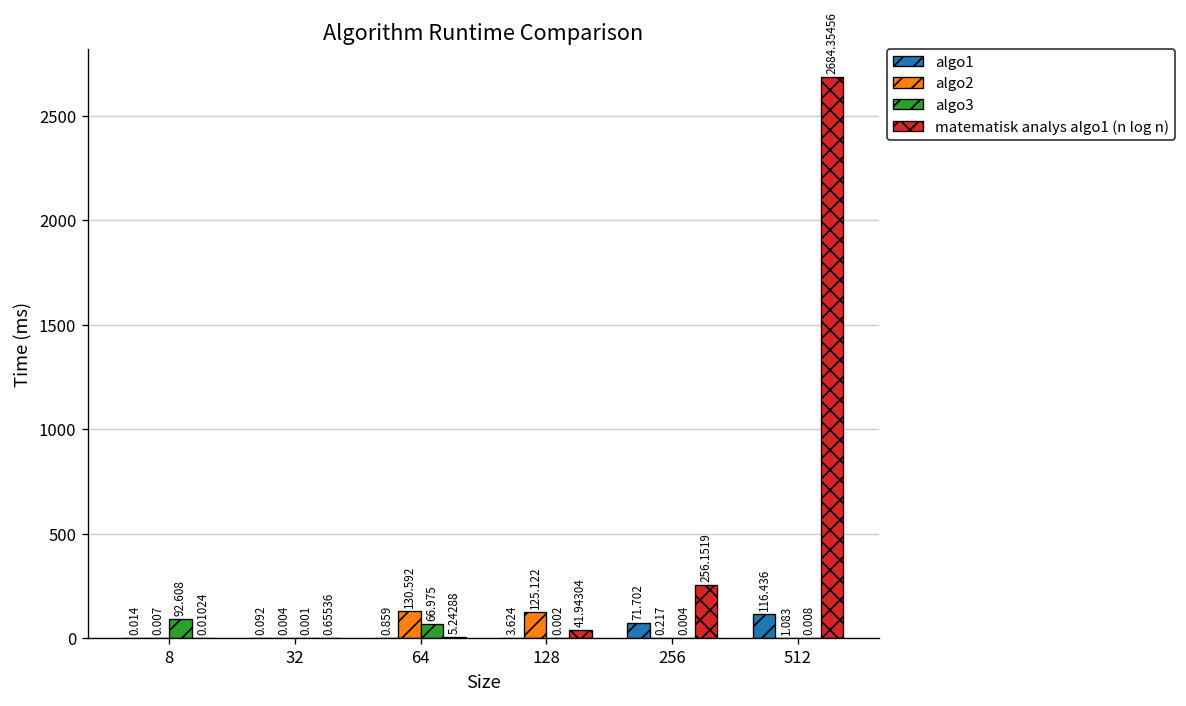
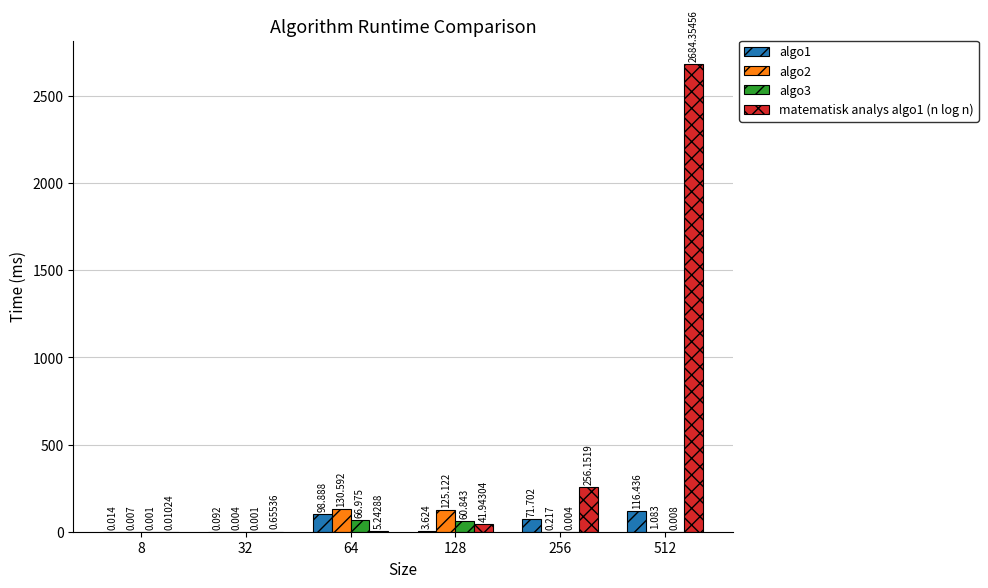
algo3, 8: 92.608 -> 0.001
algo1, 64: 0.859 -> 98.888
algo3, 128: 0.002 -> 60.843
